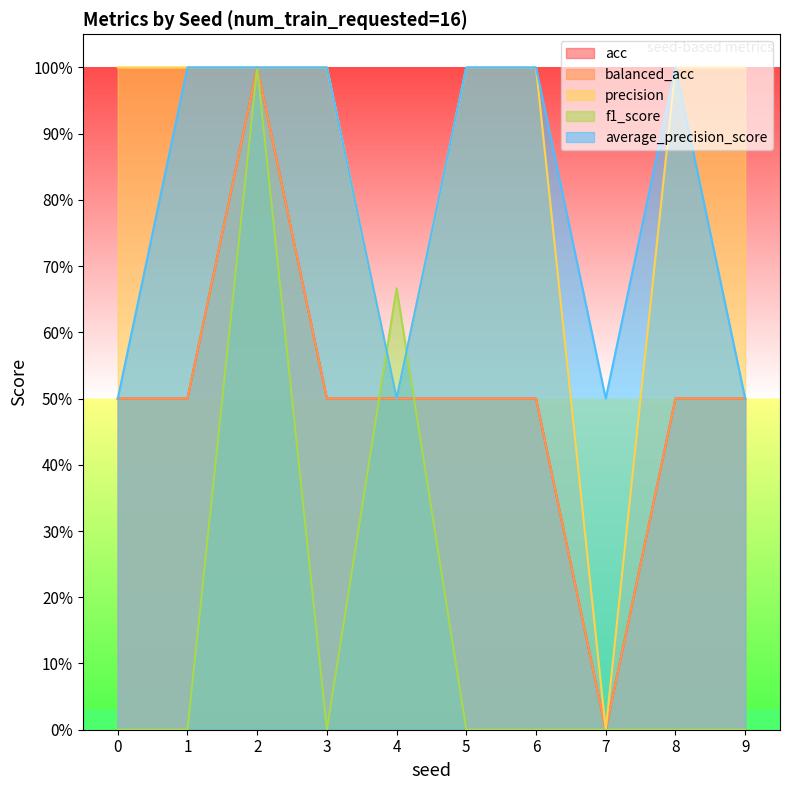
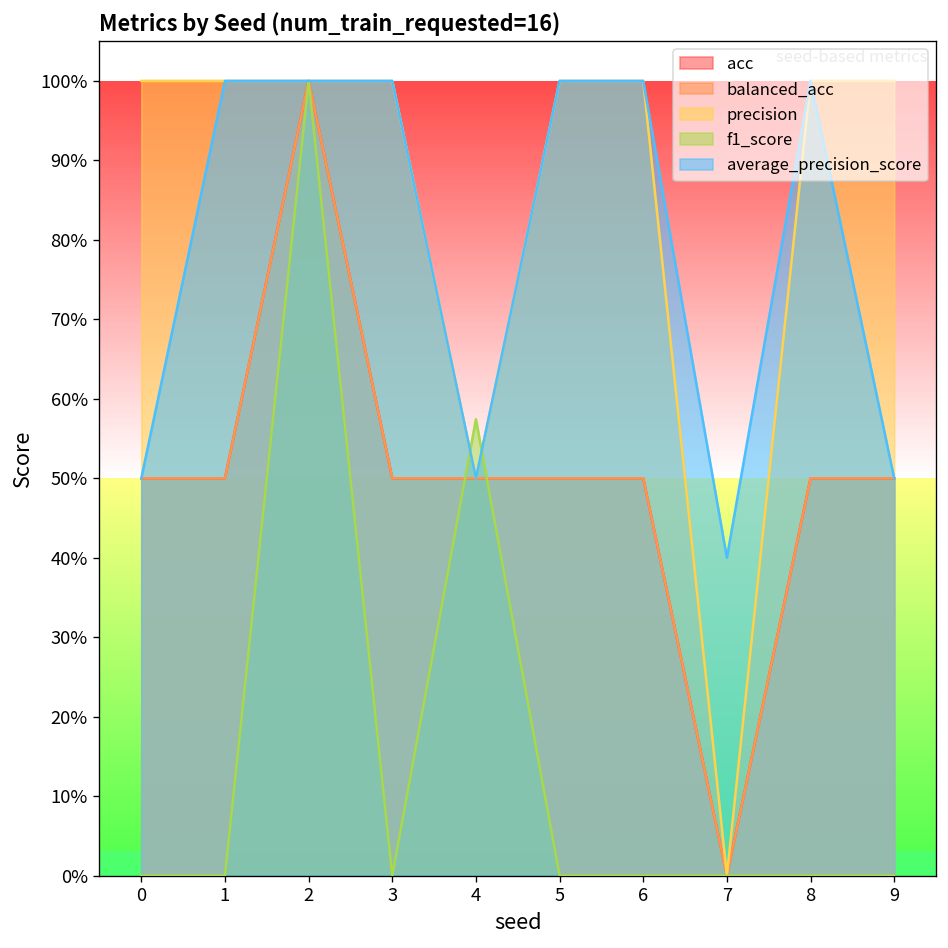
f1_score, 4: 67% -> 57%
average_precision_score, 7: 50% -> 40%
